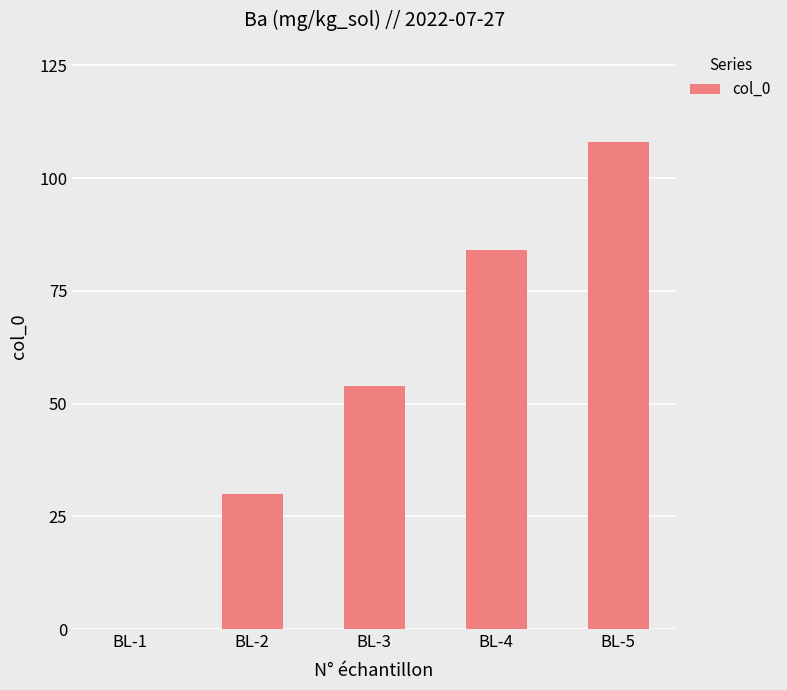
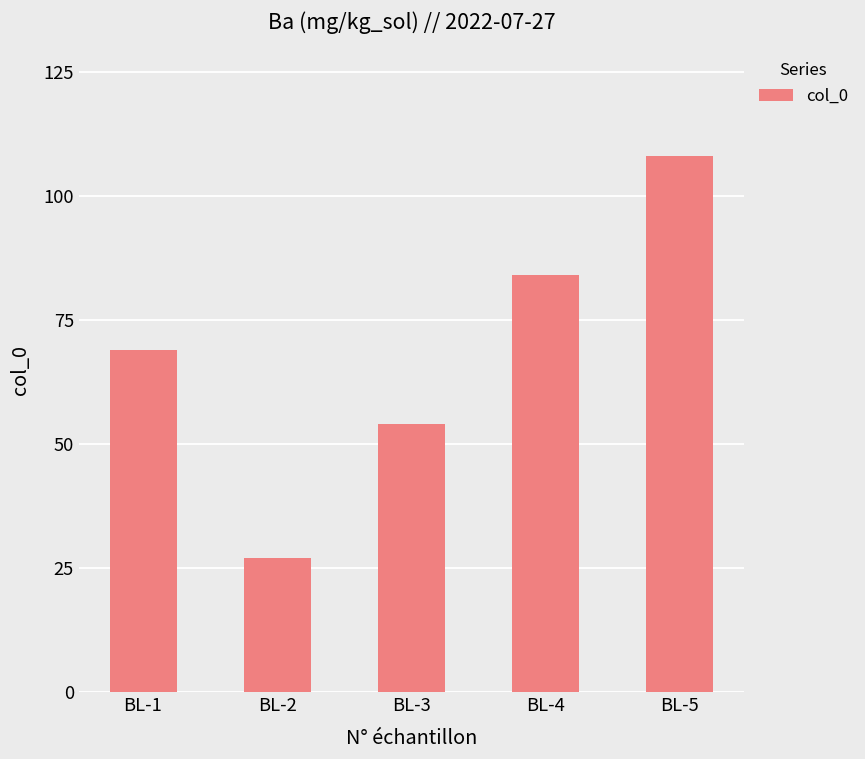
BL-1: 0 -> 69
BL-2: 30 -> 27
